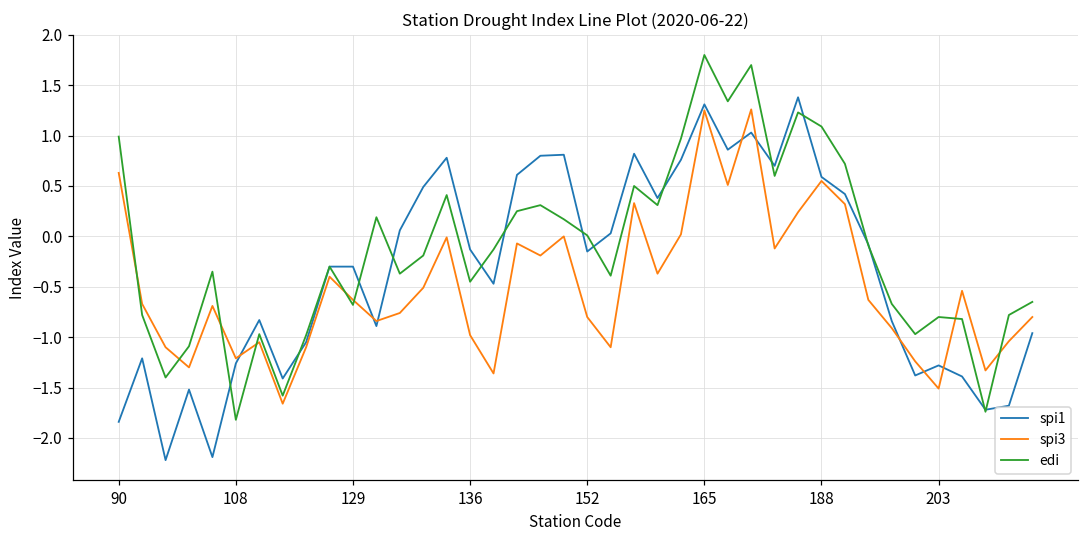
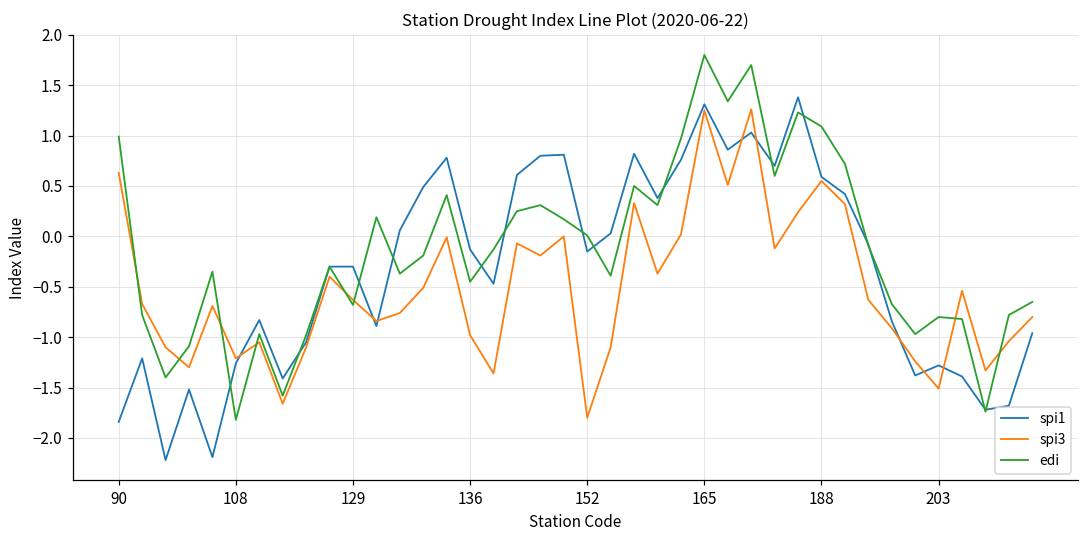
spi3, 152: -0.8 -> -1.8
